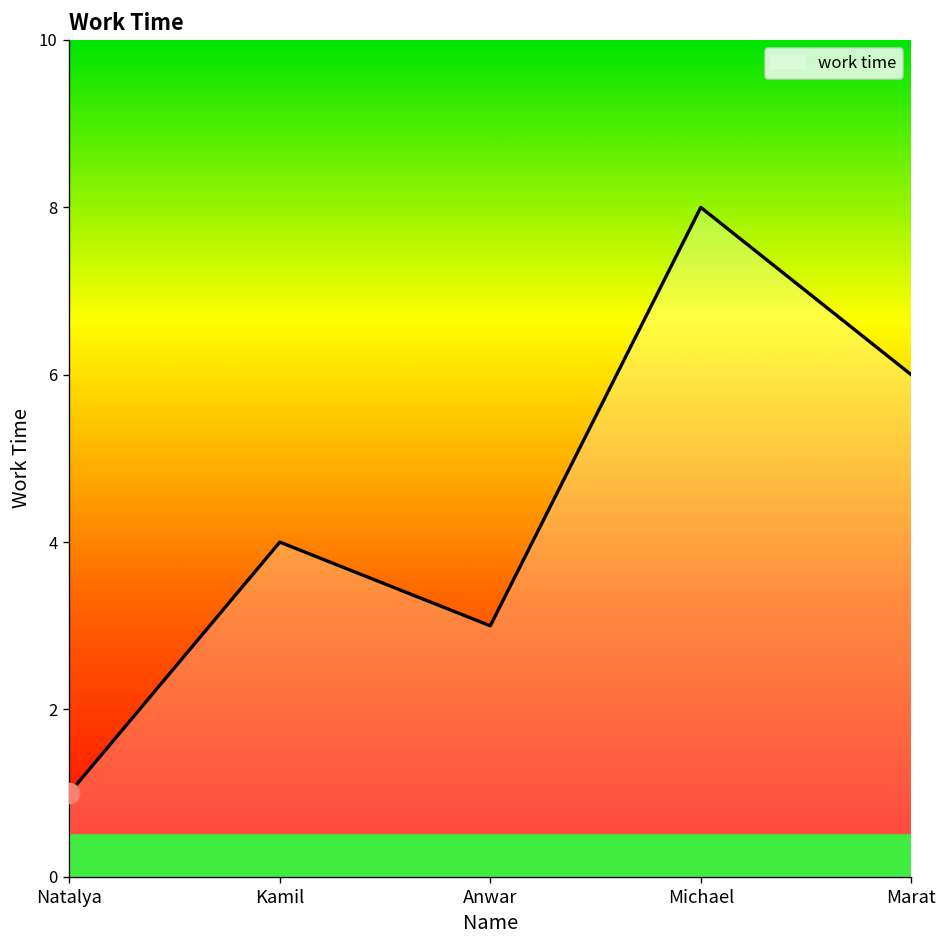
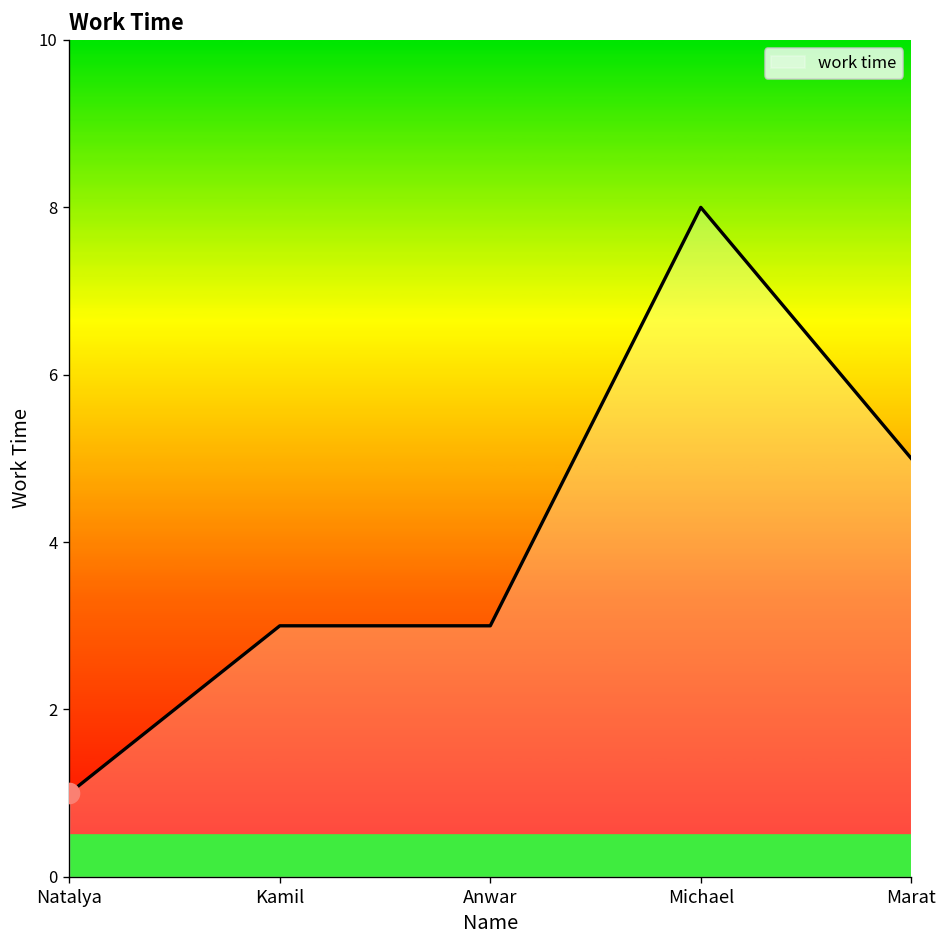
work time, Kamil: 4 -> 3
work time, Marat: 6 -> 5
